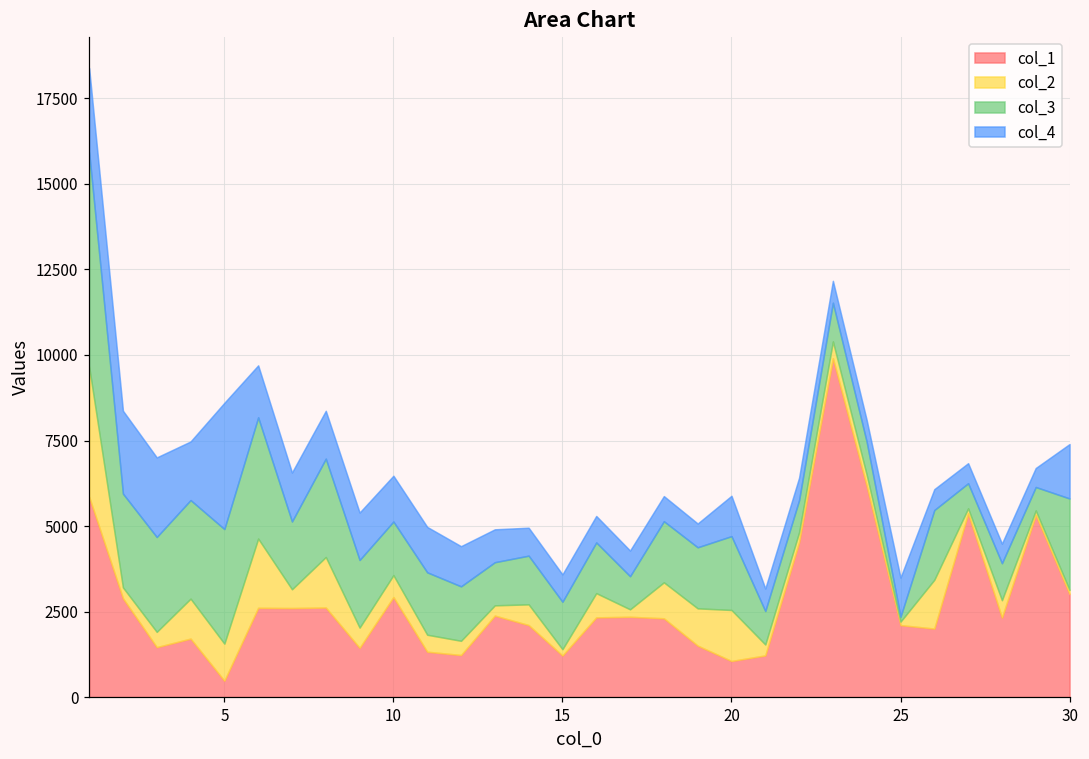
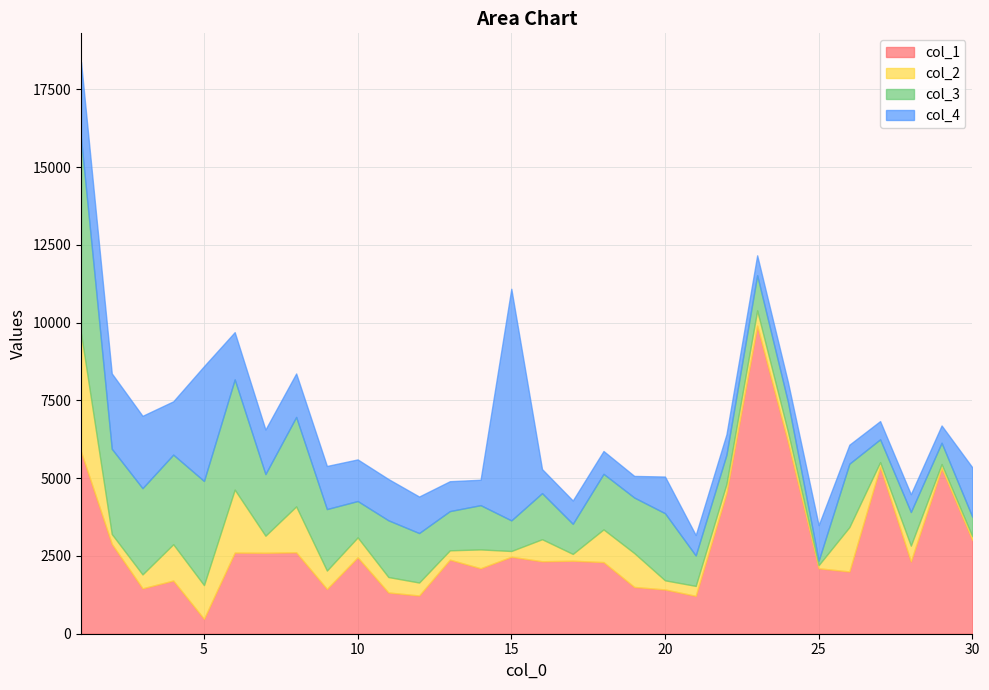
col_1, 10: 2900 -> 2500
col_3, 10: 1600 -> 1200
col_1, 15: 1200 -> 2500
col_3, 15: 1400 -> 1000
col_4, 15: 800 -> 7400
col_1, 20: 1100 -> 1400
col_2, 20: 1500 -> 300
col_3, 30: 2700 -> 600
